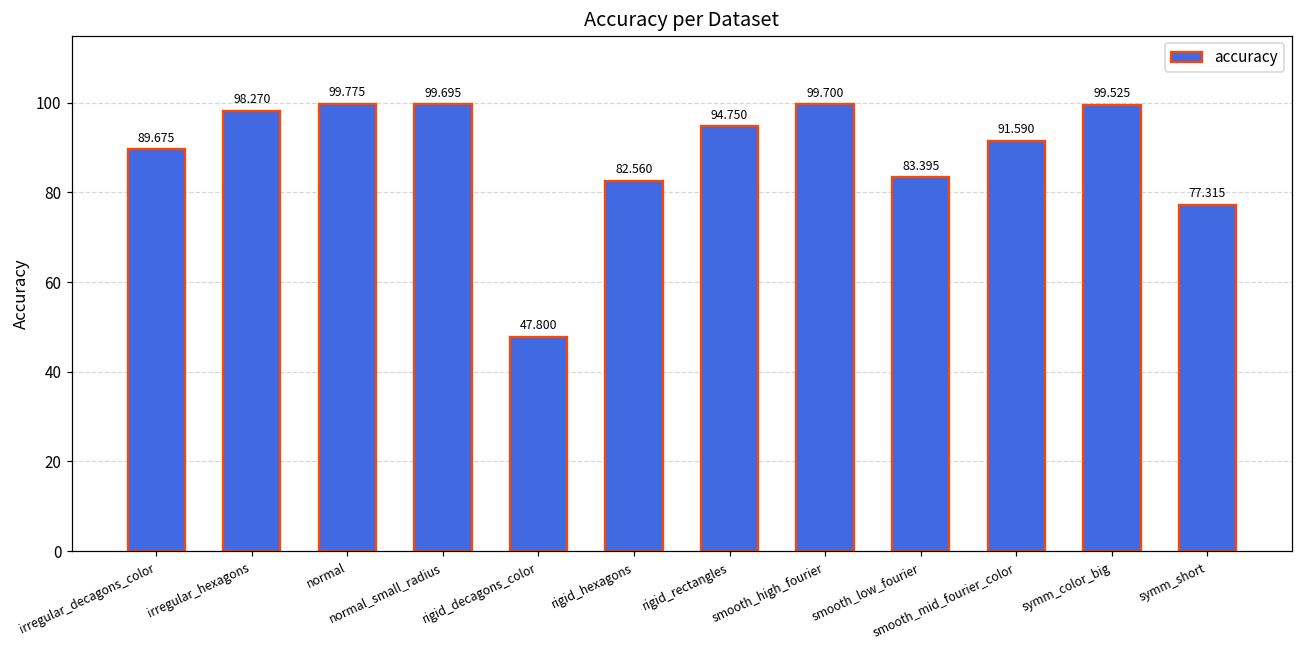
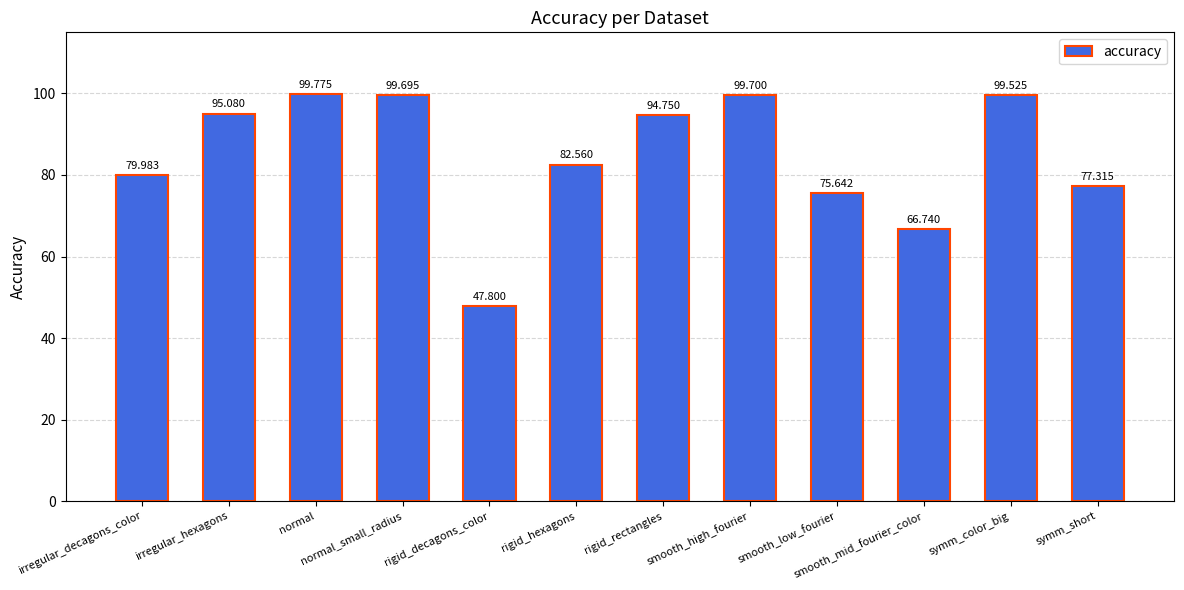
irregular_decagons_color: 89.675 -> 79.983
irregular_hexagons: 98.270 -> 95.080
smooth_low_fourier: 83.395 -> 75.642
smooth_mid_fourier_color: 91.590 -> 66.740
